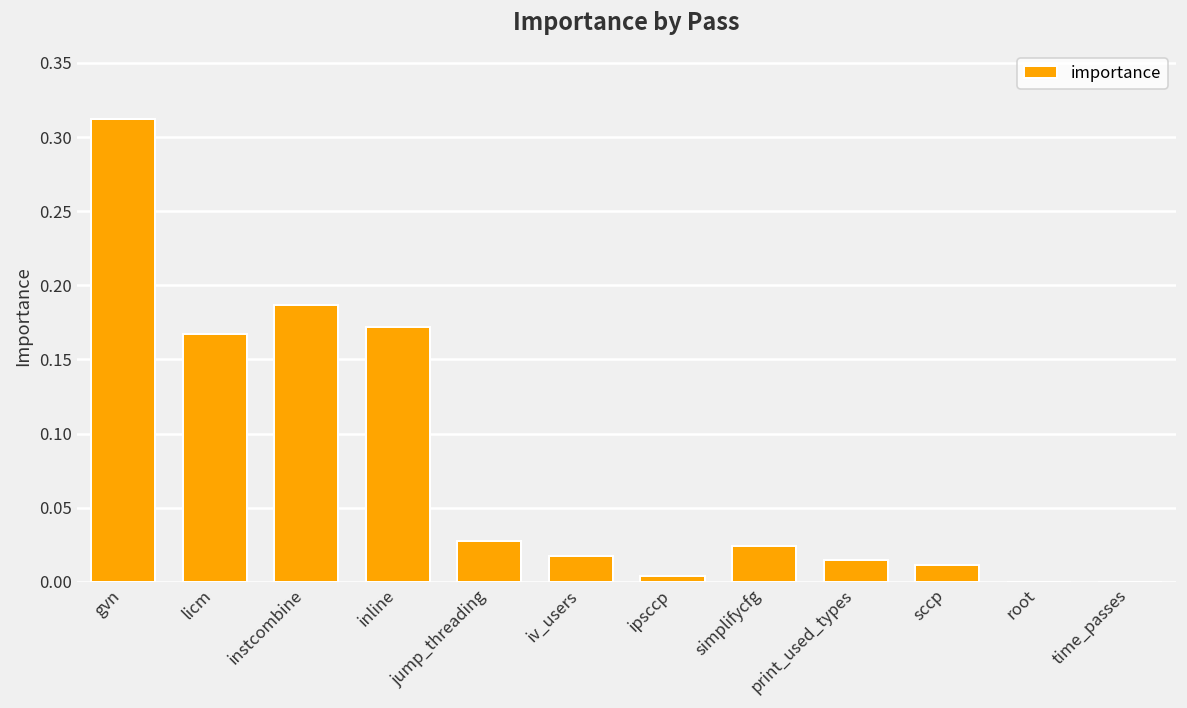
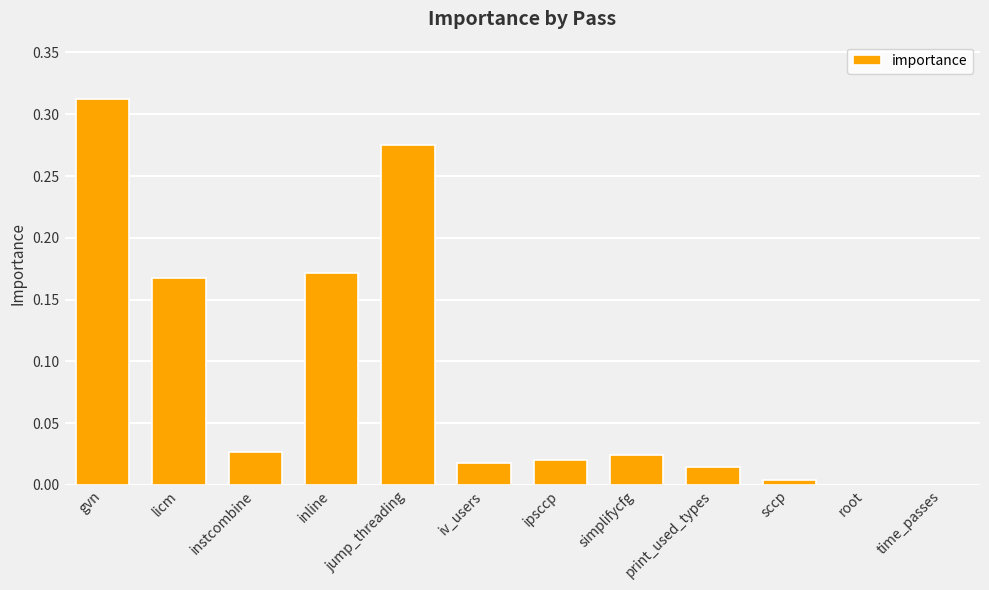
instcombine: 0.187 -> 0.027
jump_threading: 0.028 -> 0.275
ipsccp: 0.004 -> 0.020
sccp: 0.012 -> 0.004
